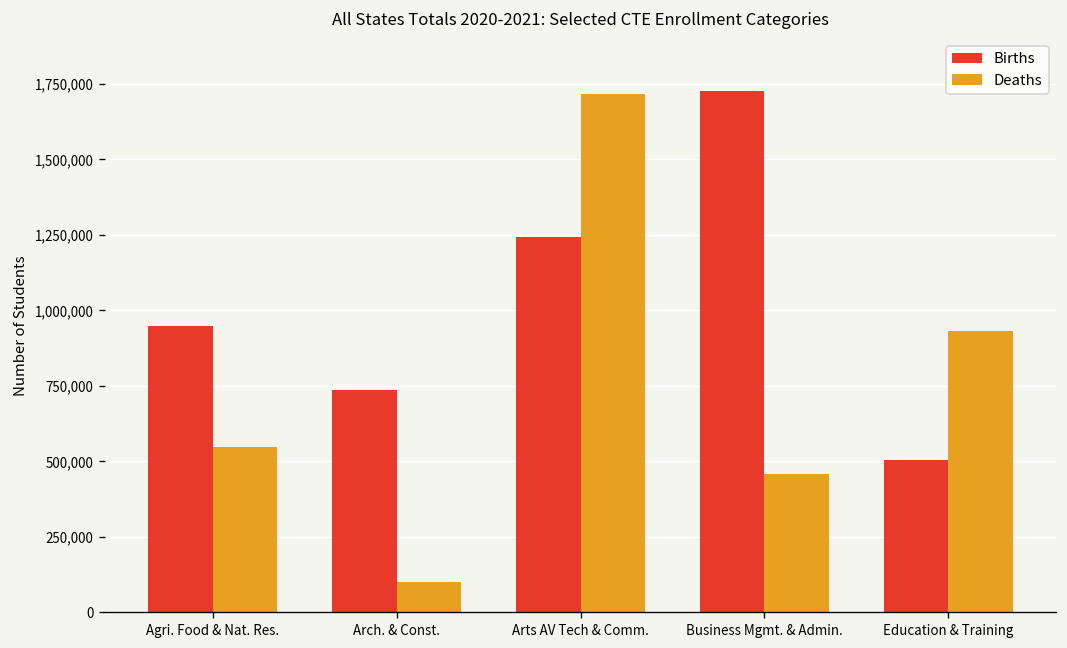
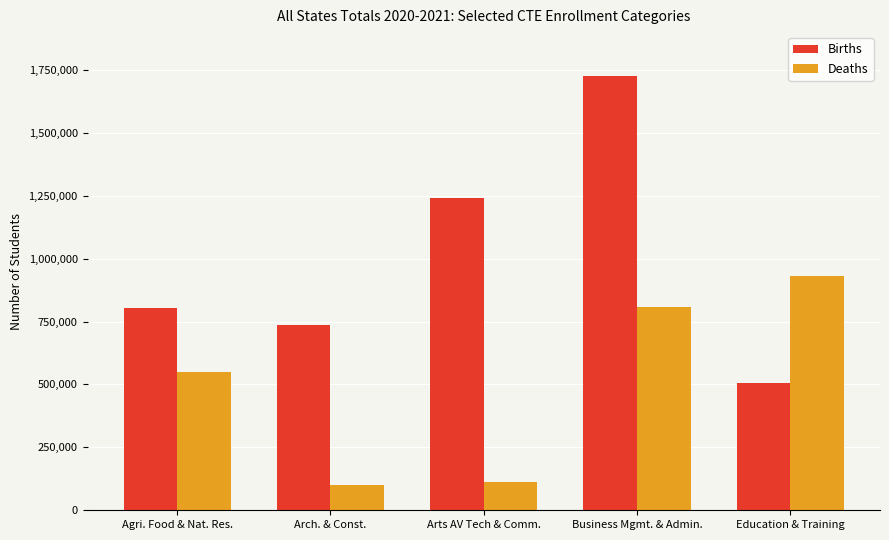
Births, Agri. Food & Nat. Res.: 950,000 -> 800,000
Deaths, Arts AV Tech & Comm.: 1,720,000 -> 110,000
Deaths, Business Mgmt. & Admin.: 460,000 -> 810,000
